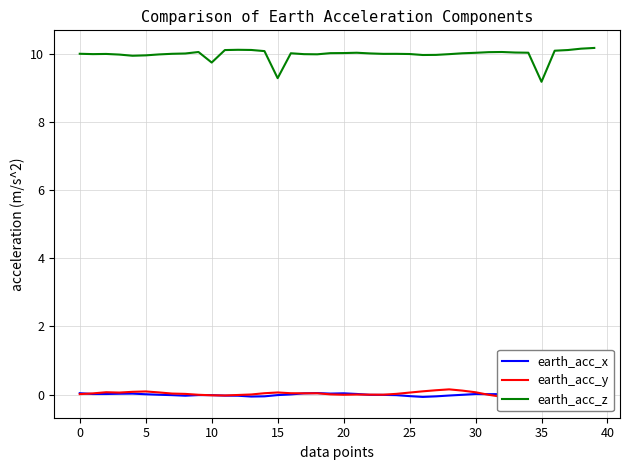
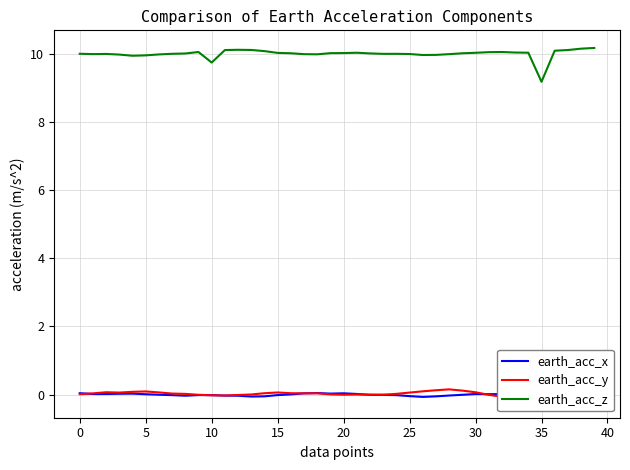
earth_acc_z, 15: 9.3 -> 10.0
